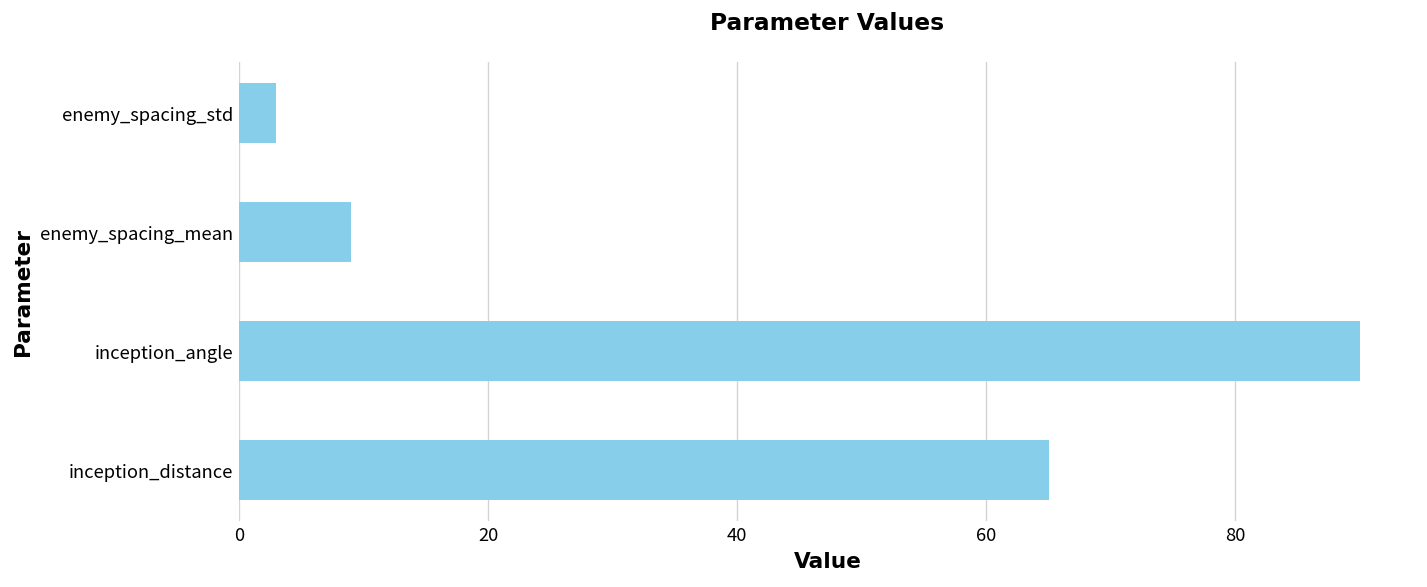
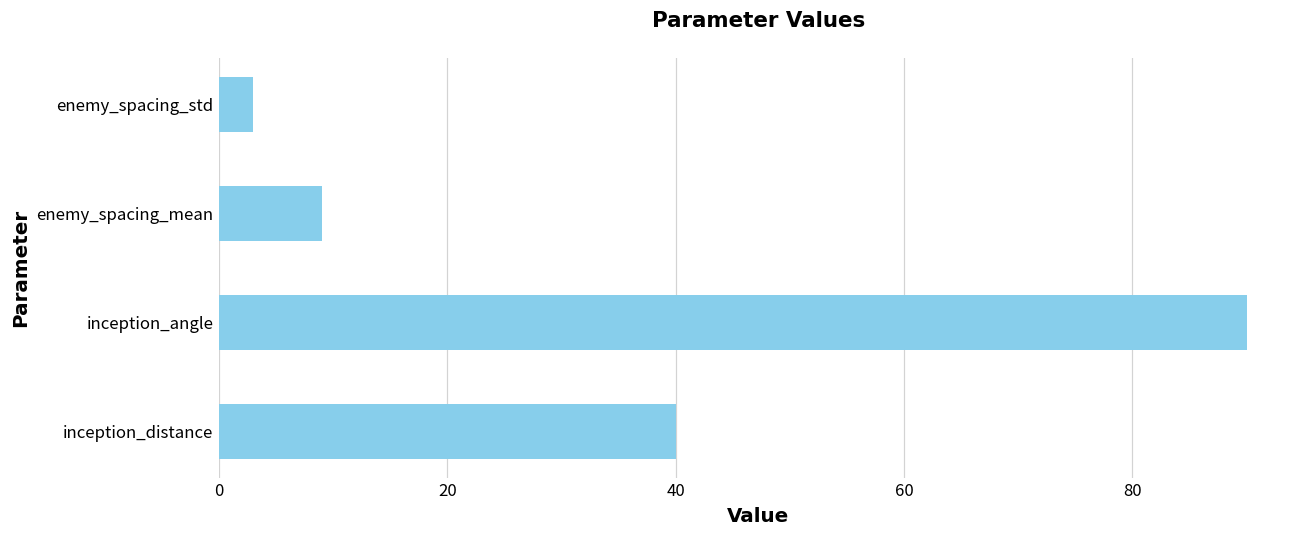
inception_distance: 65 -> 40
